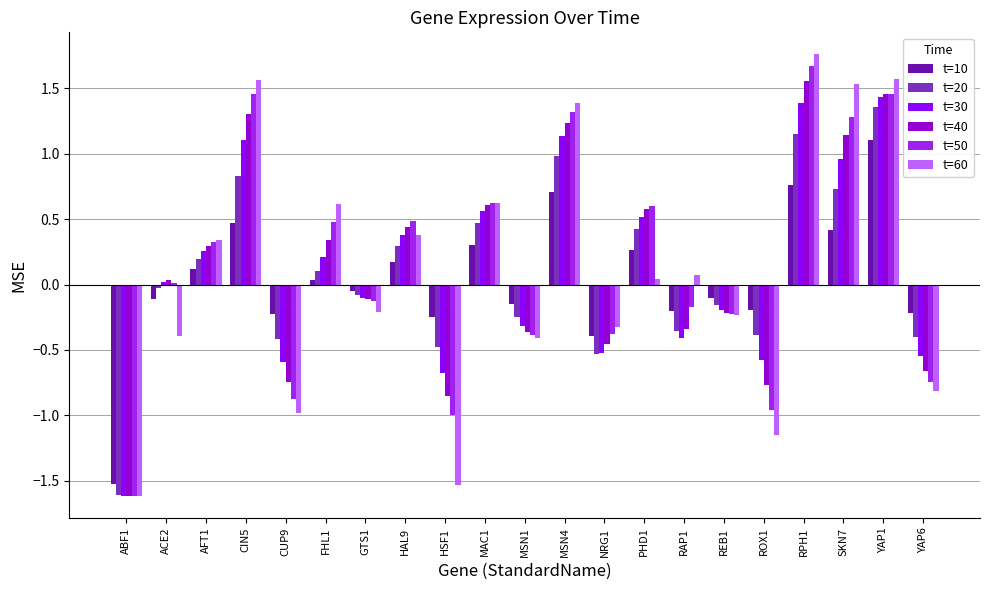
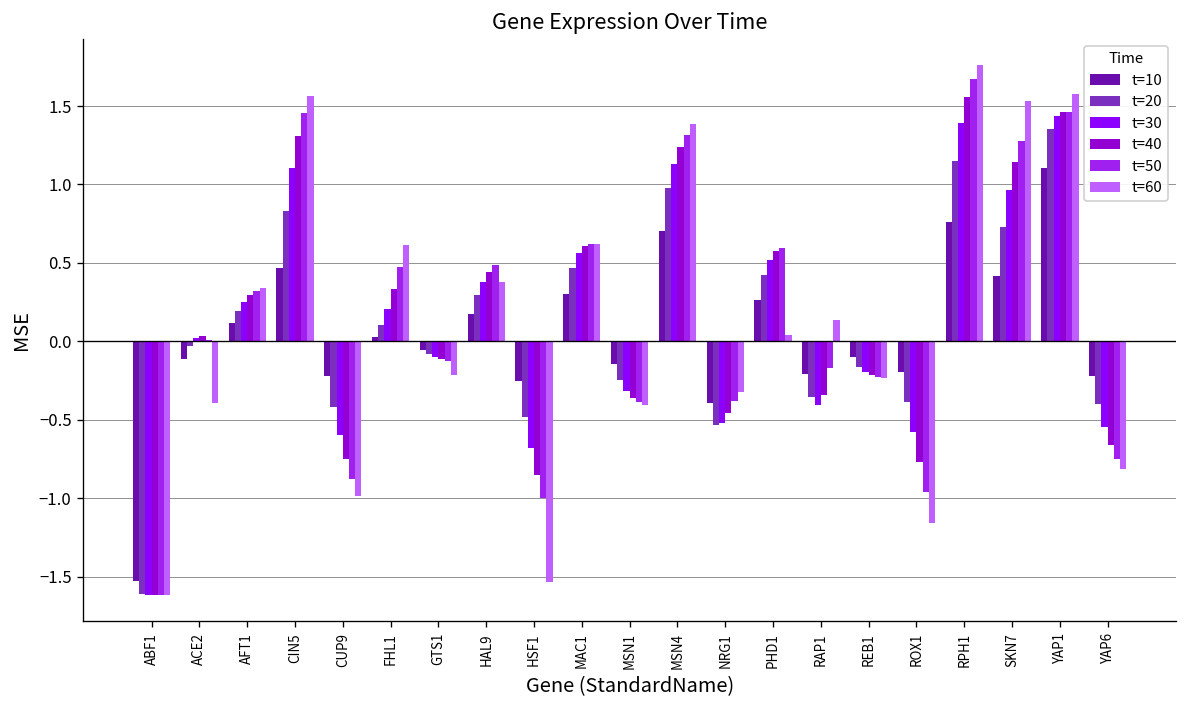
t=60, RAP1: 0.07 -> 0.14
